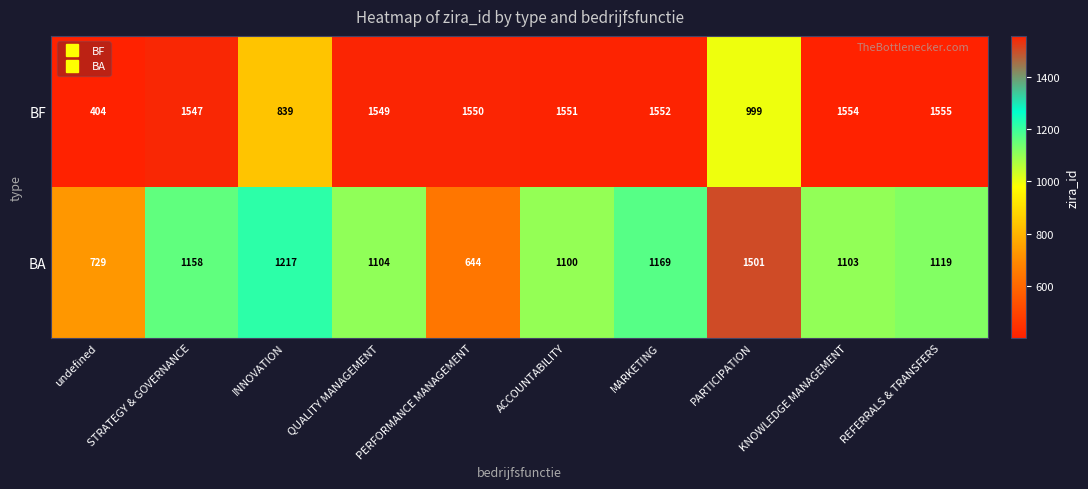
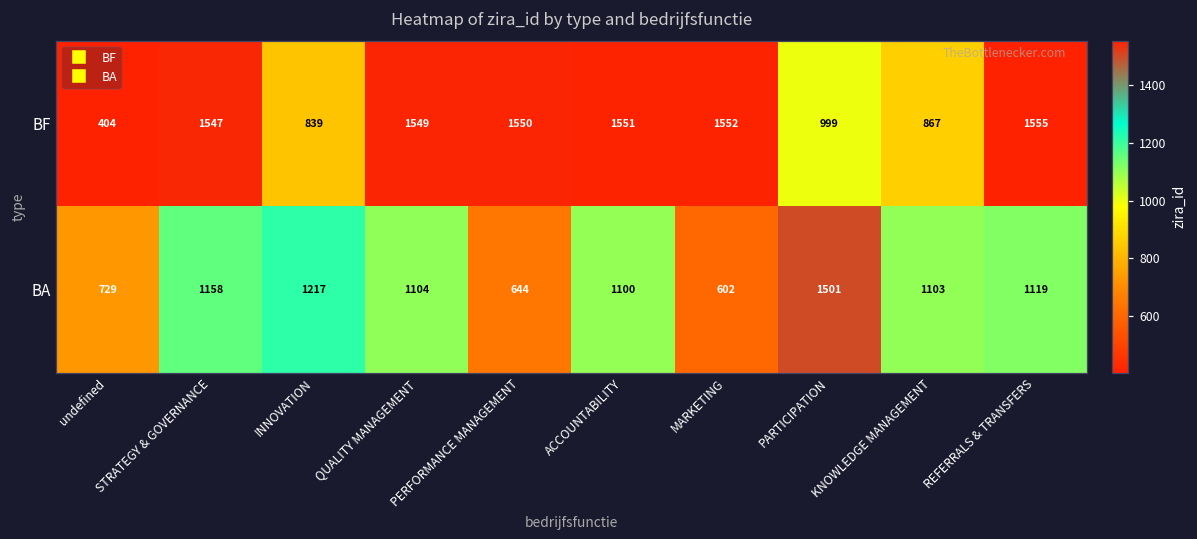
BF, KNOWLEDGE MANAGEMENT: 1554 -> 867
BA, MARKETING: 1169 -> 602
